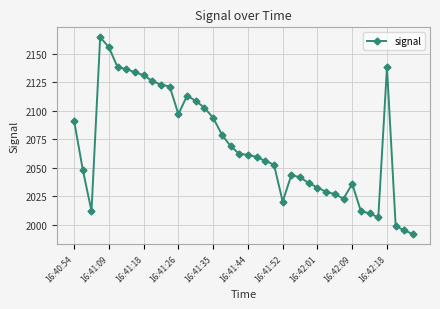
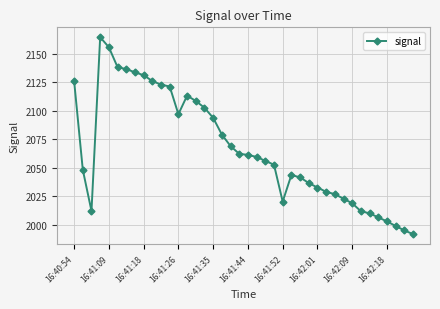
16:40:54: 2091 -> 2126
16:42:09: 2036 -> 2019
16:42:18: 2138 -> 2003
